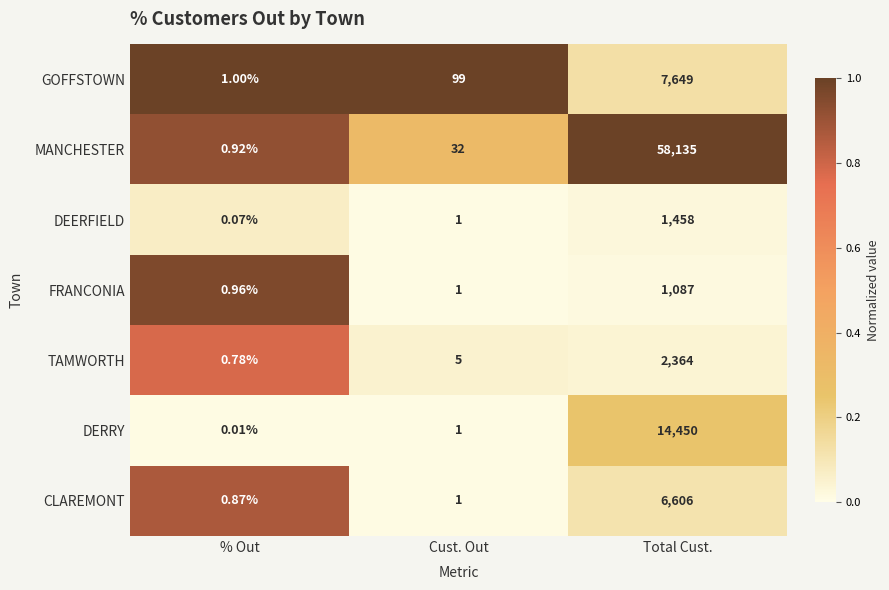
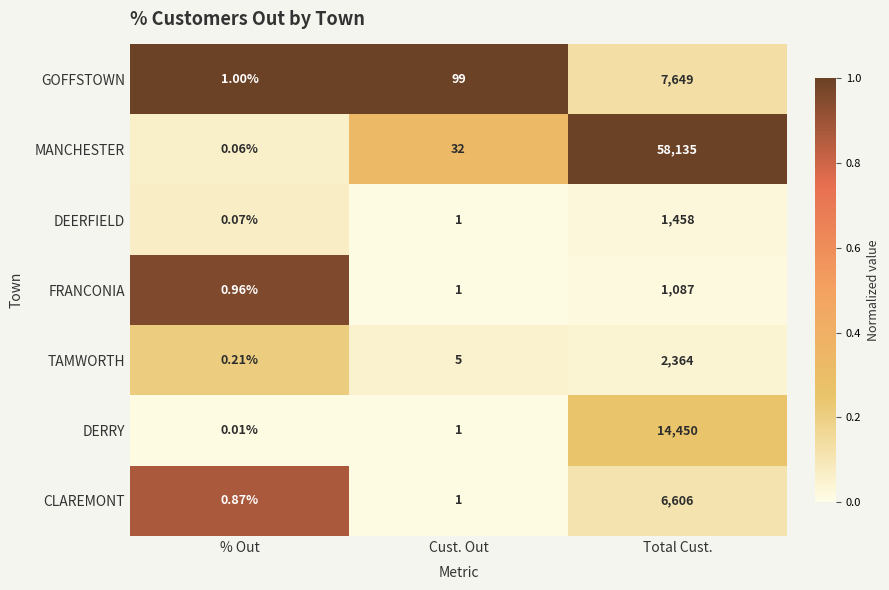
MANCHESTER, % Out: 0.92% -> 0.06%
TAMWORTH, % Out: 0.78% -> 0.21%
